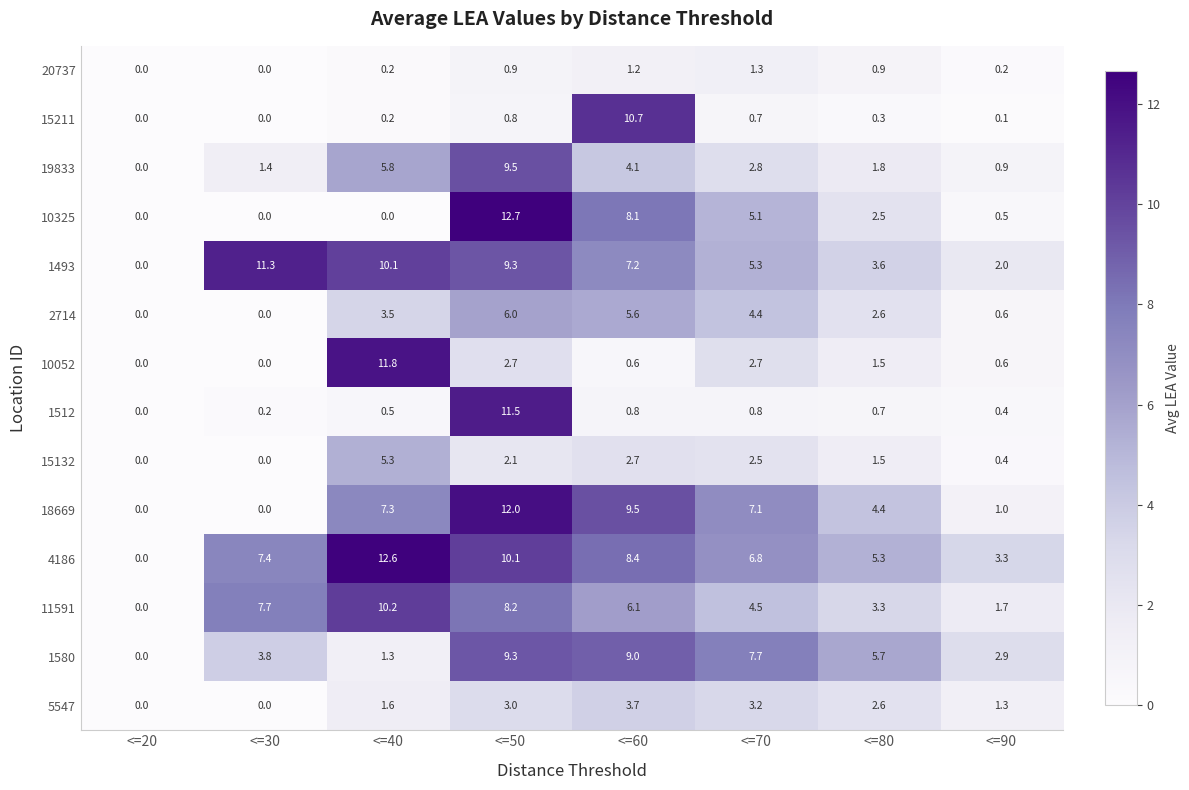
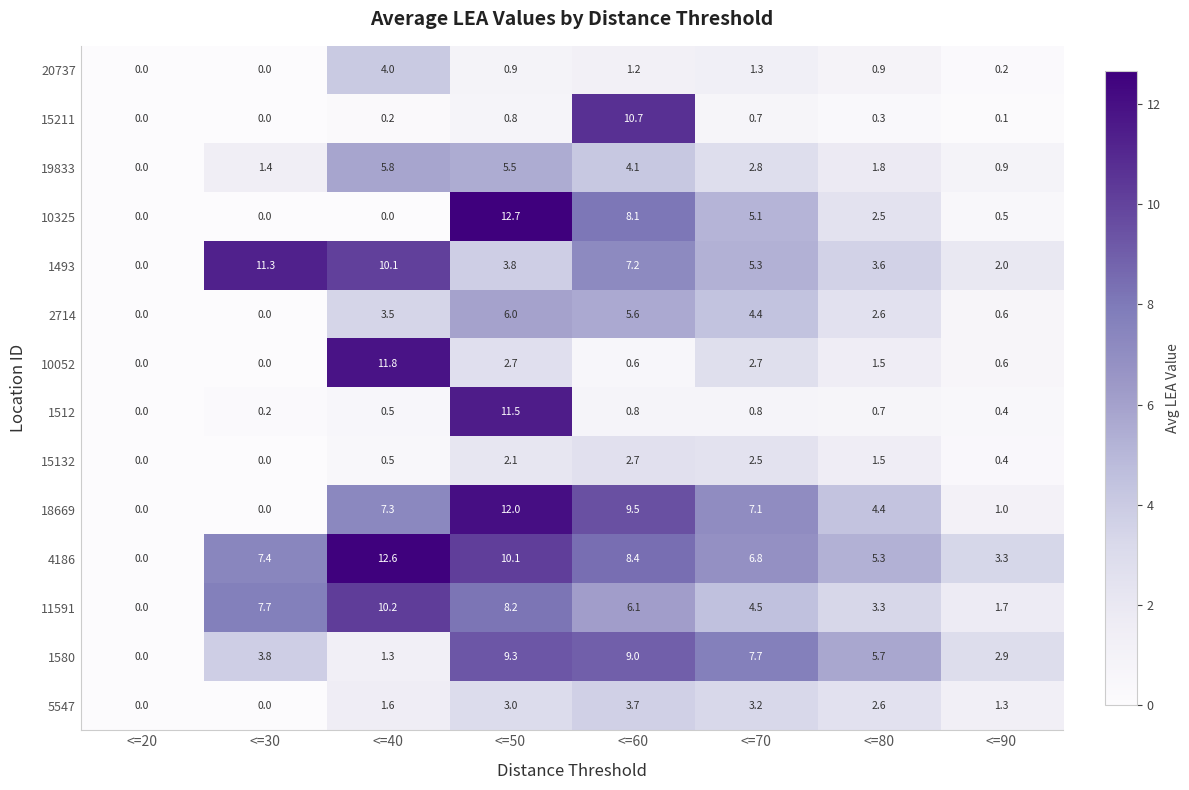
20737, <=40: 0.2 -> 4.0
19833, <=50: 9.5 -> 5.5
1493, <=50: 9.3 -> 3.8
15132, <=40: 5.3 -> 0.5
